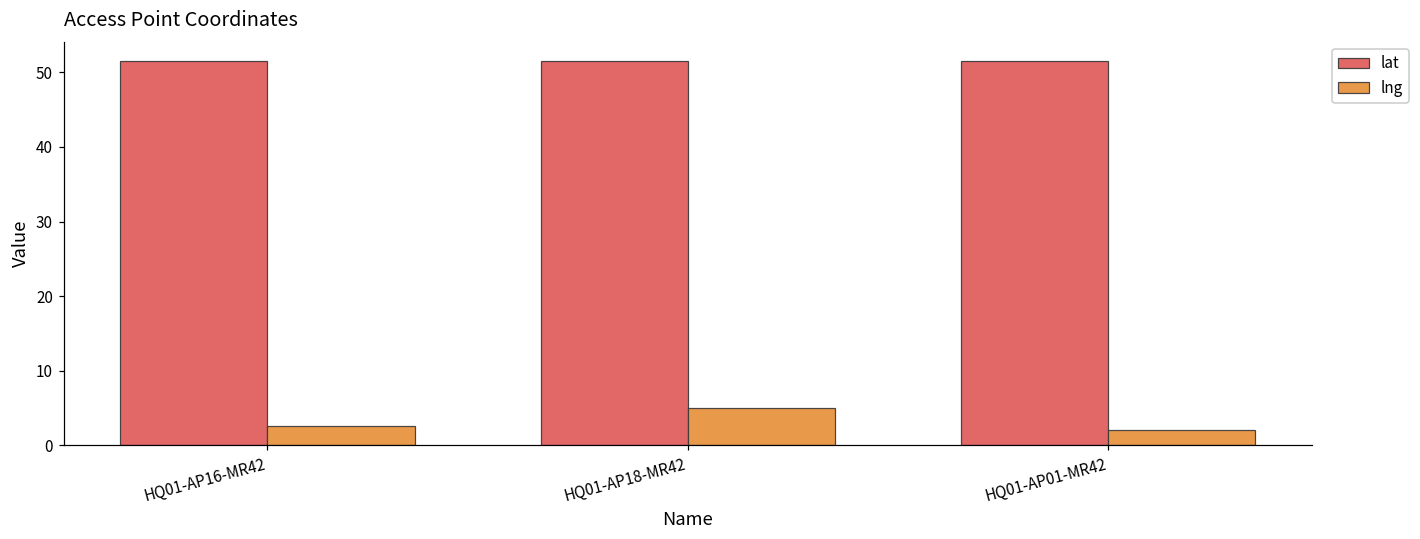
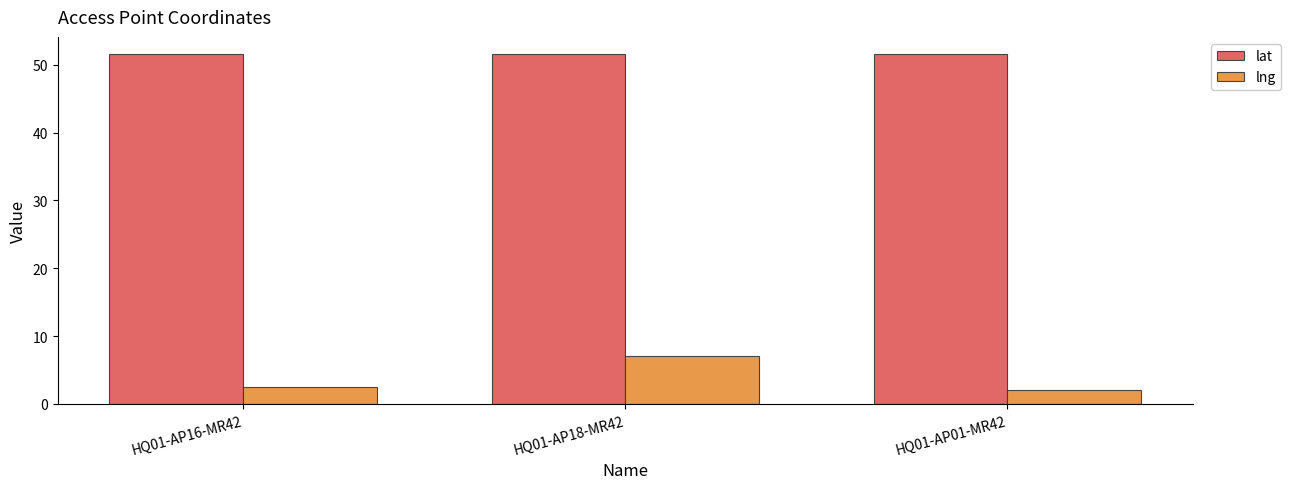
lng, HQ01-AP18-MR42: 5 -> 7
